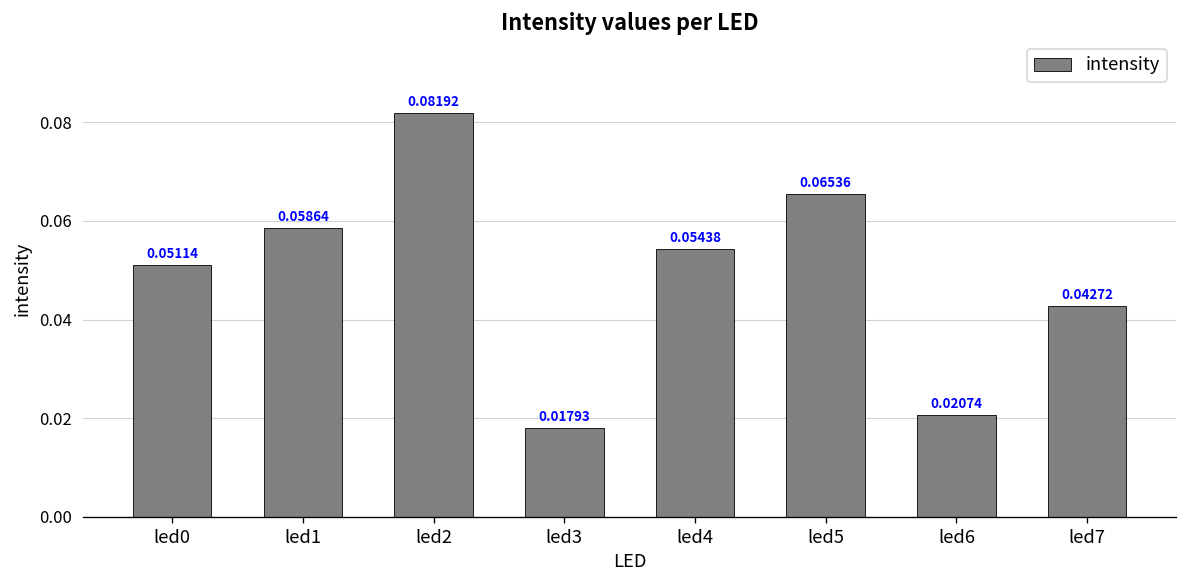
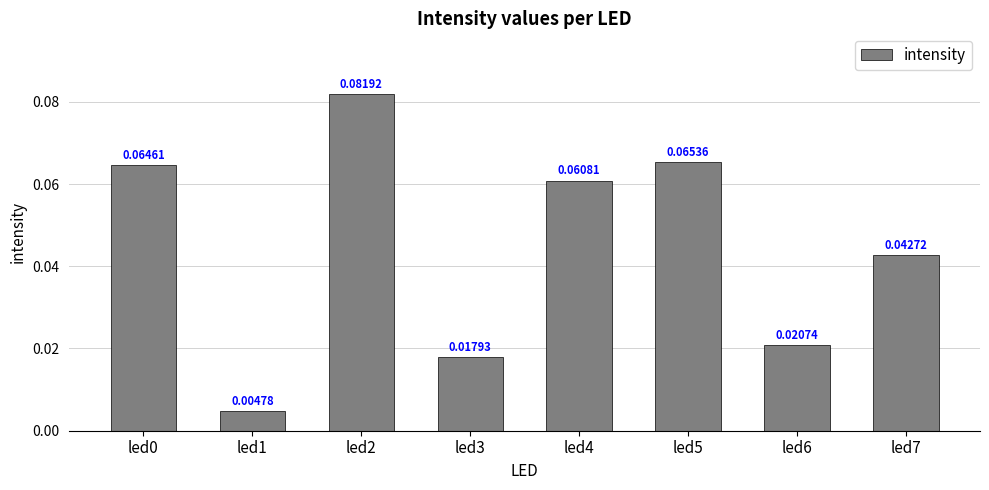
led0: 0.05114 -> 0.06461
led1: 0.05864 -> 0.00478
led4: 0.05438 -> 0.06081
